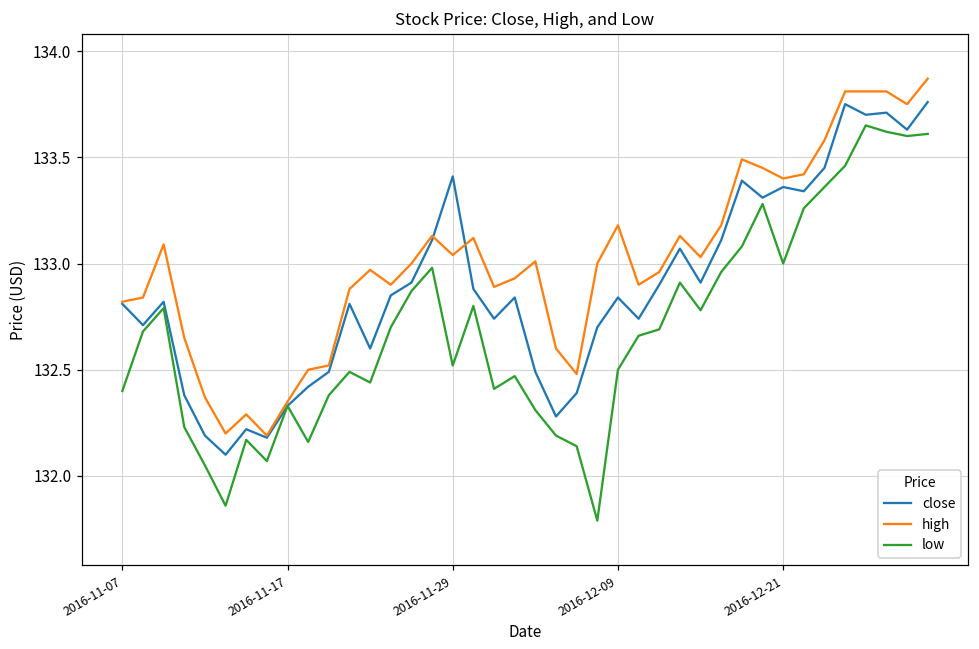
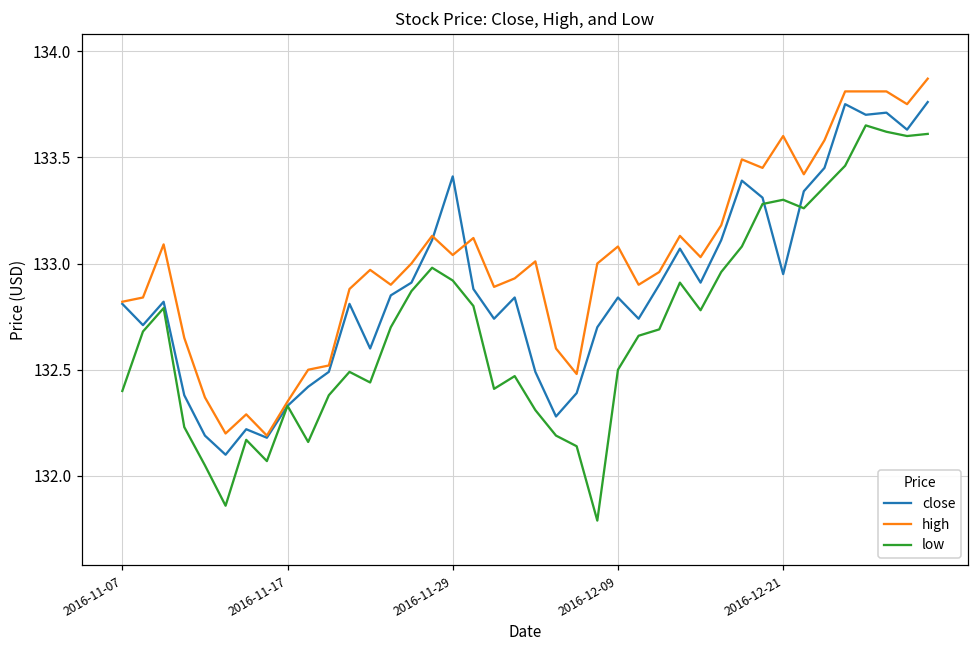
low, 2016-11-29: 132.52 -> 132.92
high, 2016-12-09: 133.18 -> 133.08
close, 2016-12-21: 133.36 -> 132.95
high, 2016-12-21: 133.4 -> 133.6
low, 2016-12-21: 133.0 -> 133.3
